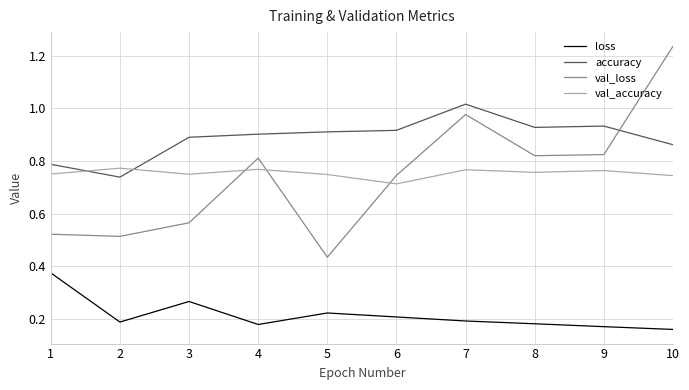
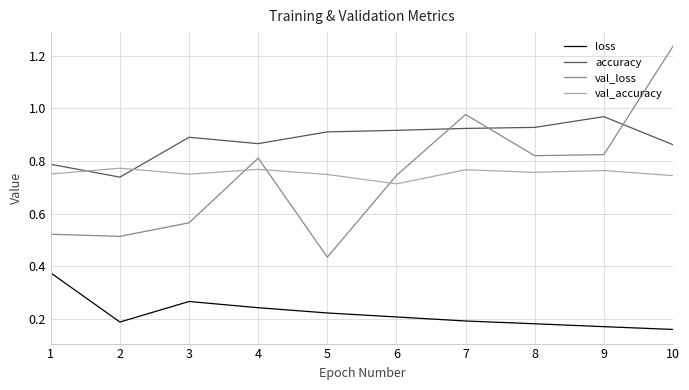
loss, 4: 0.18 -> 0.24
accuracy, 4: 0.90 -> 0.87
accuracy, 7: 1.02 -> 0.92
accuracy, 9: 0.93 -> 0.97
